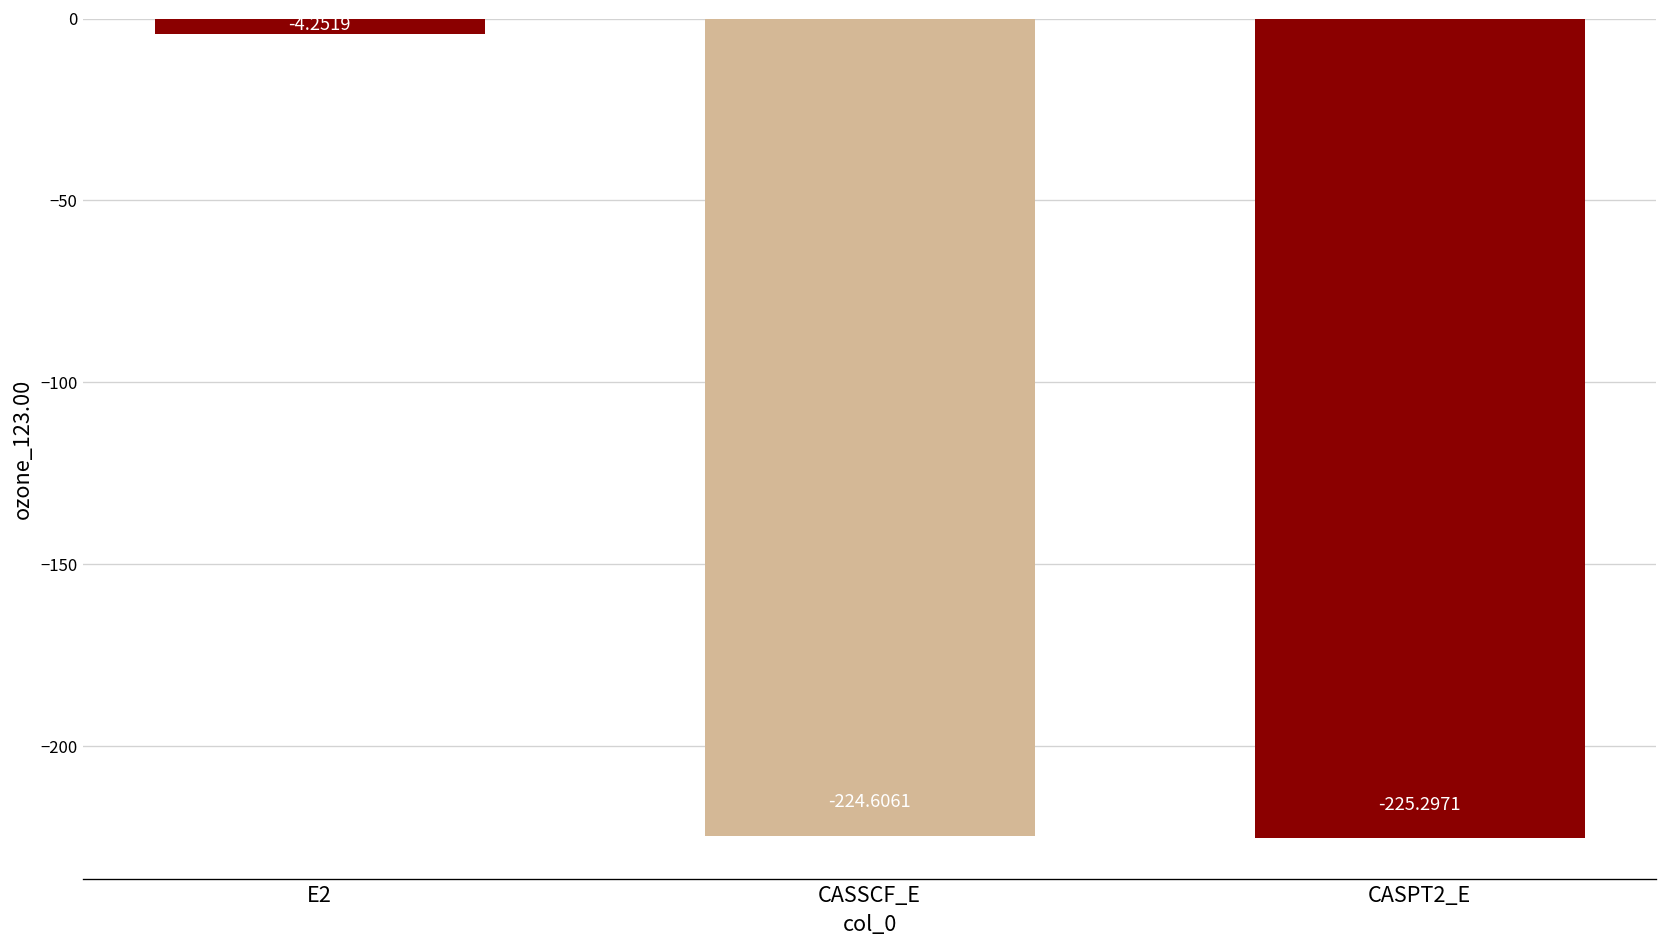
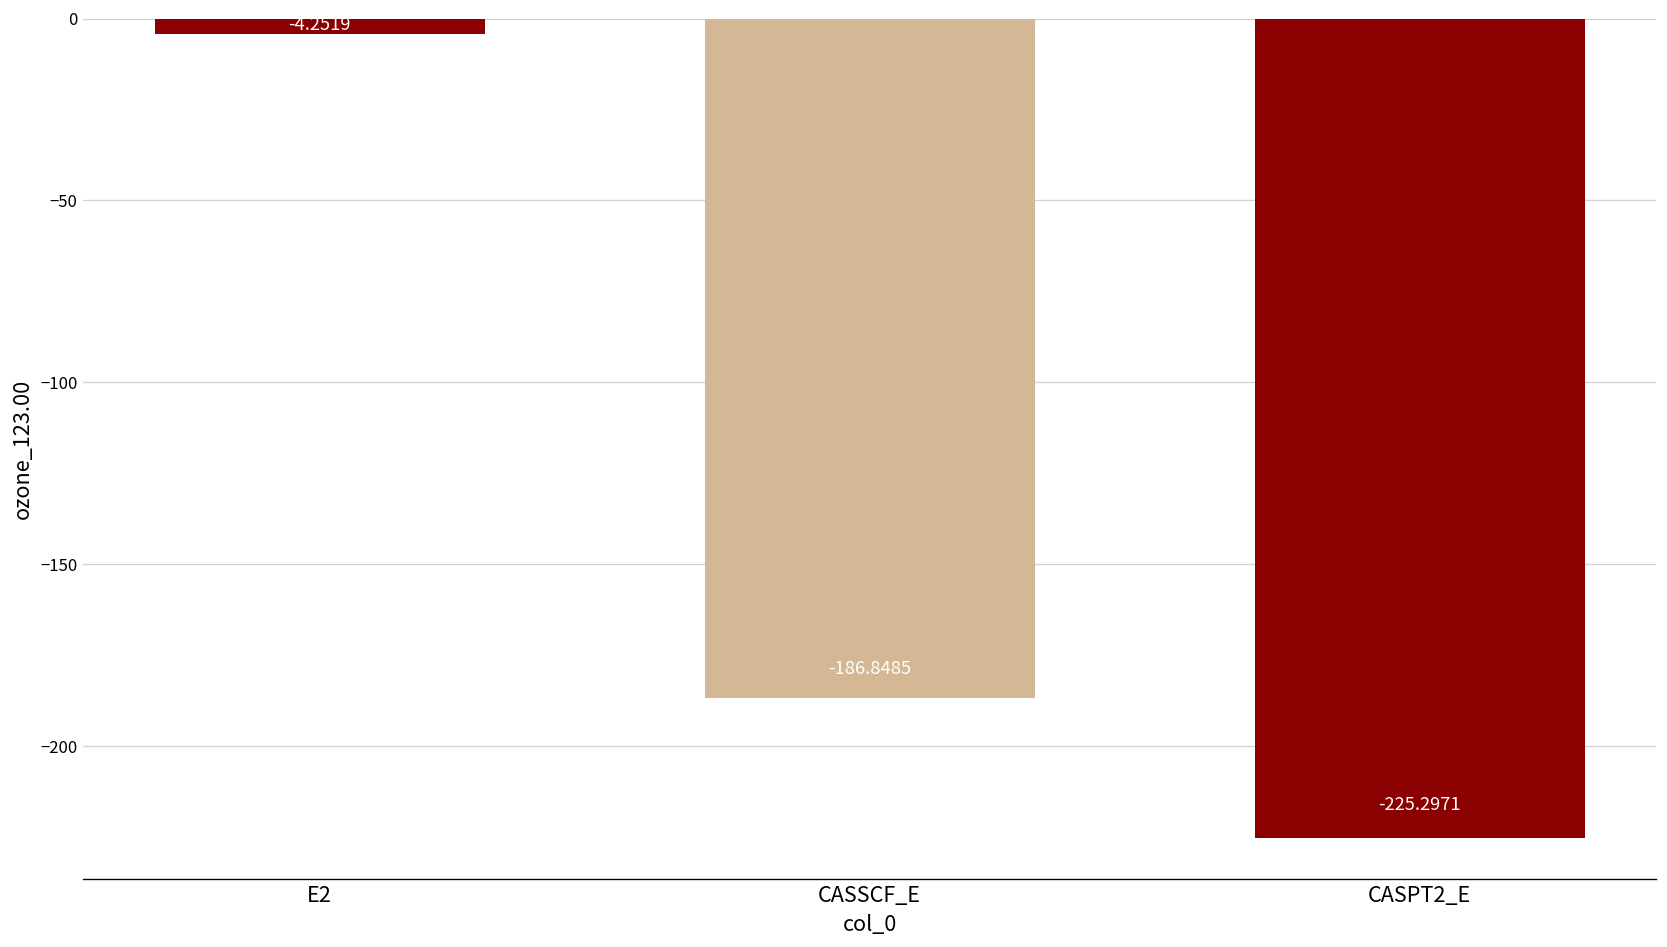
CASSCF_E: -224.6061 -> -186.8485
